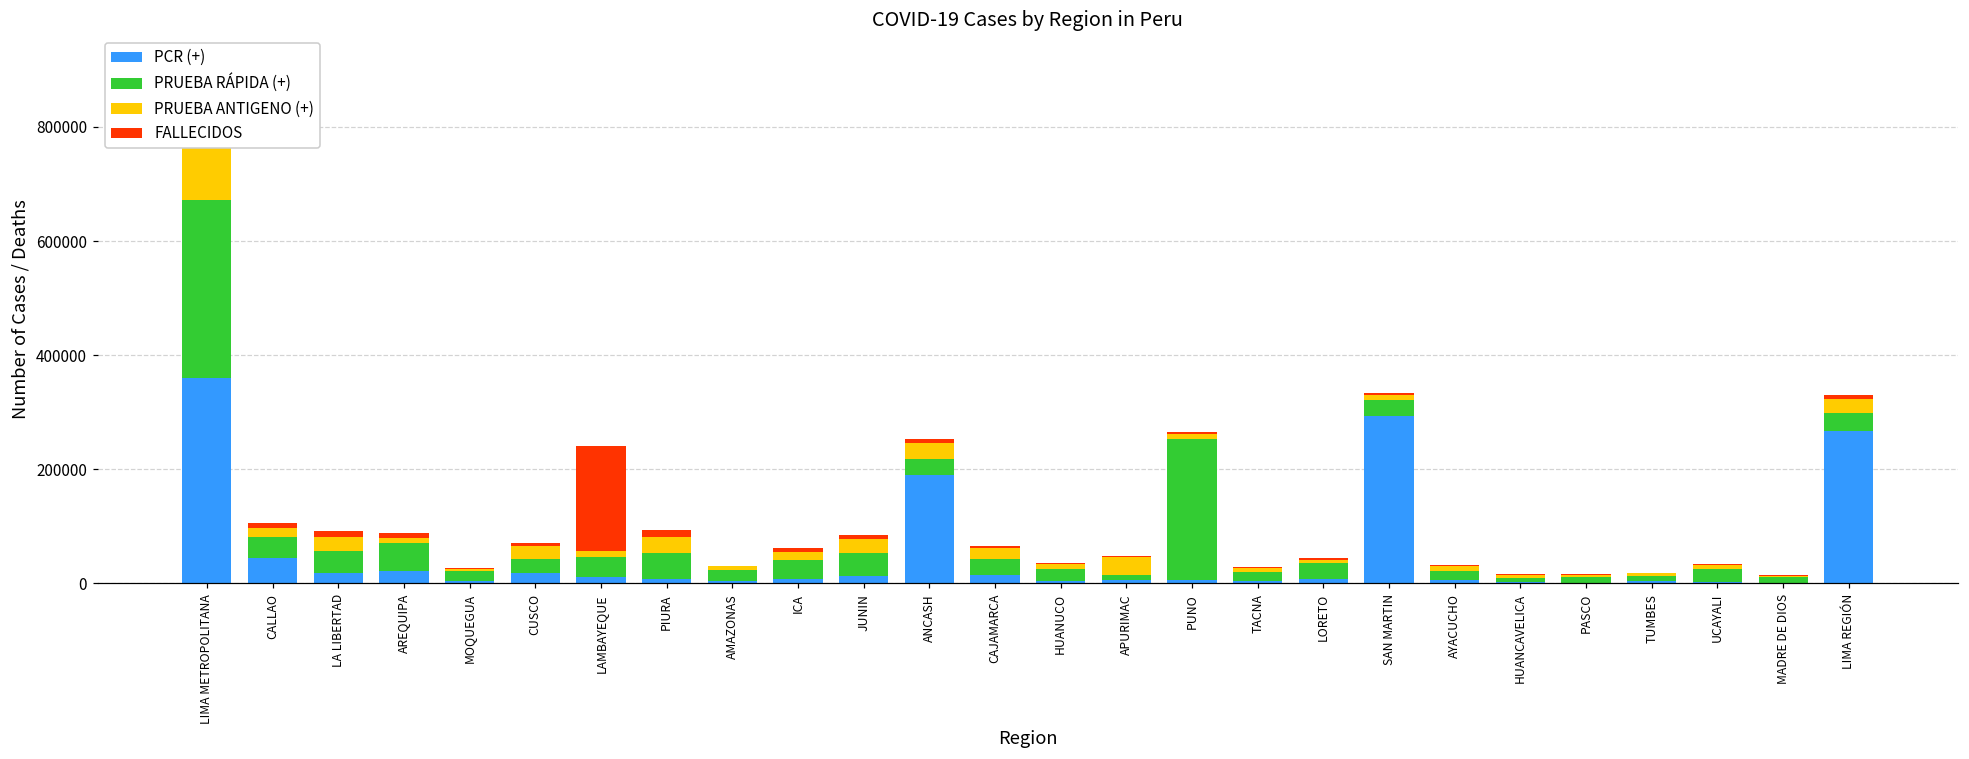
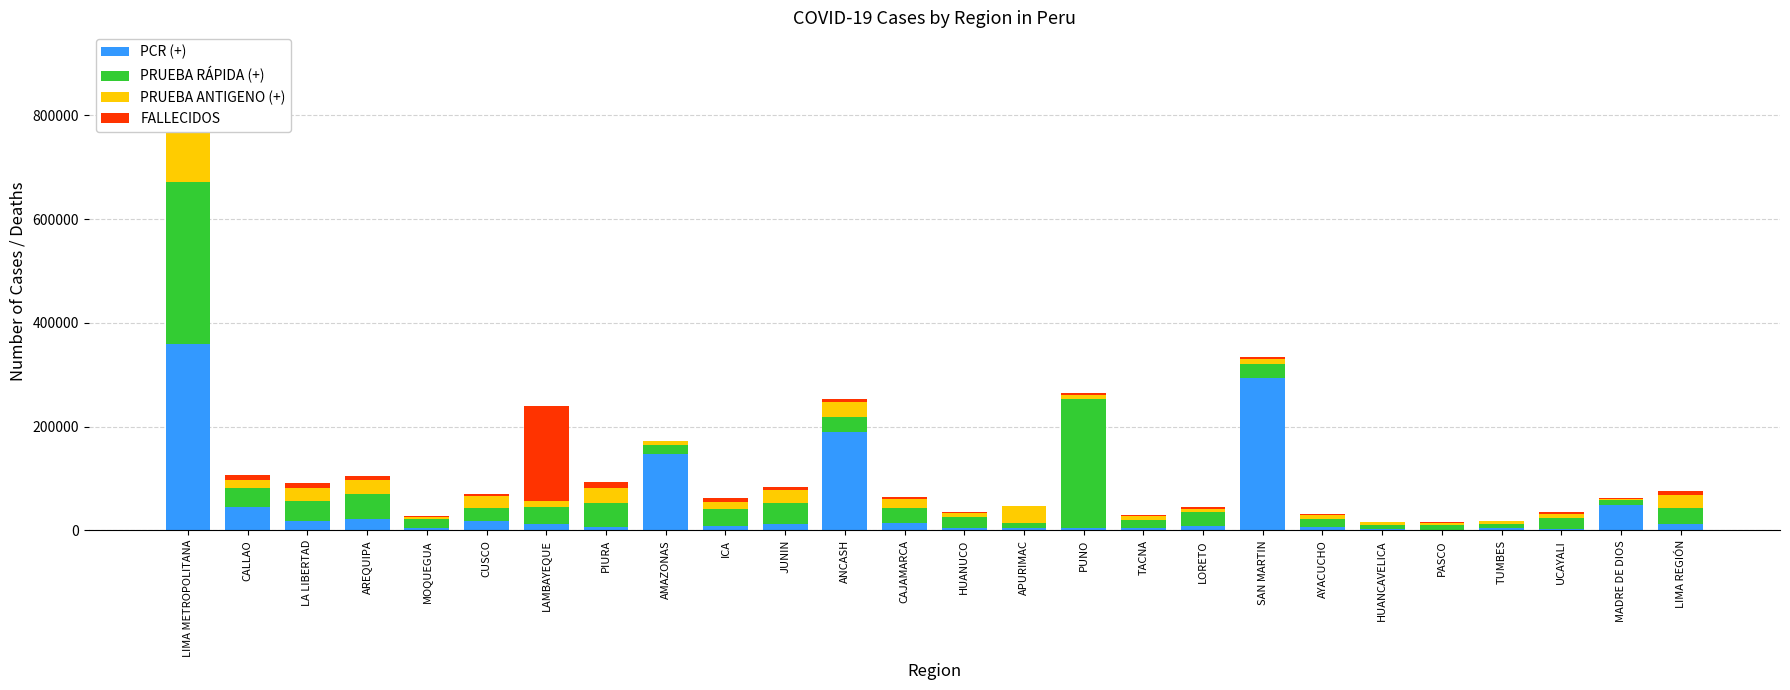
PRUEBA ANTIGENO (+), AREQUIPA: 10000 -> 30000
PCR (+), AMAZONAS: 0 -> 150000
PCR (+), MADRE DE DIOS: 0 -> 50000
PCR (+), LIMA REGIÓN: 270000 -> 10000
